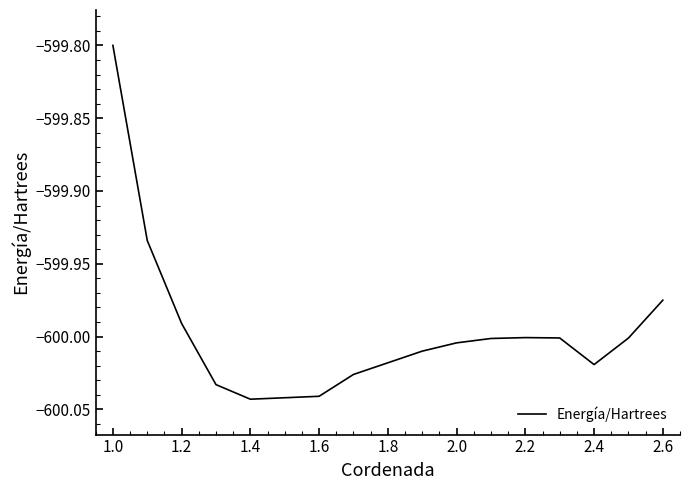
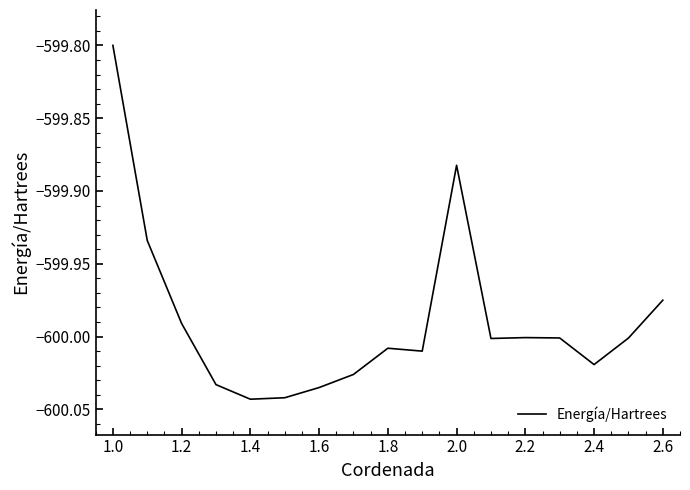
1.6: -600.041 -> -600.035
1.8: -600.018 -> -600.008
2.0: -600.004 -> -599.882
